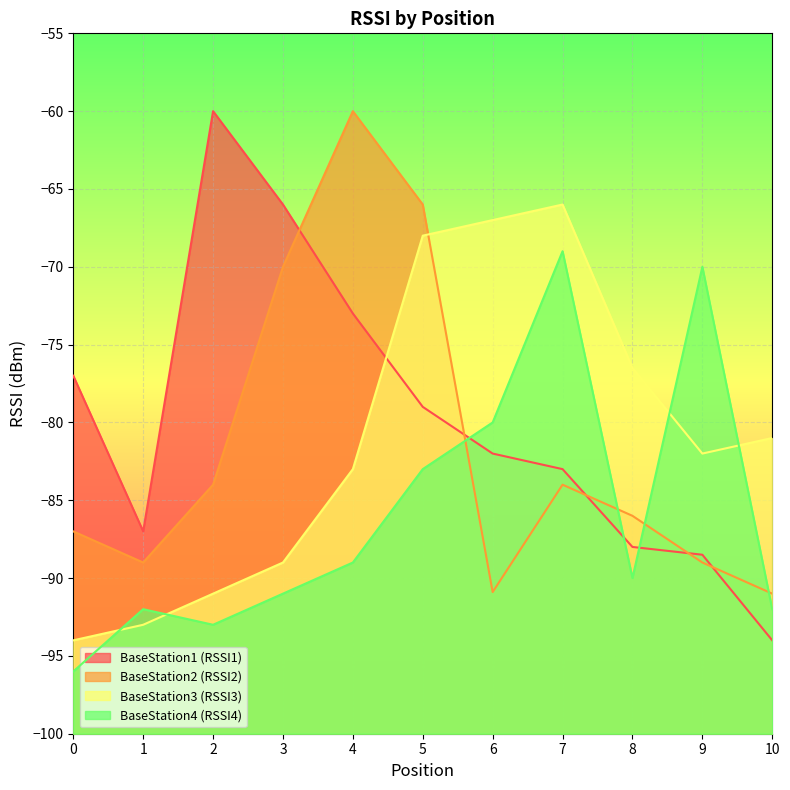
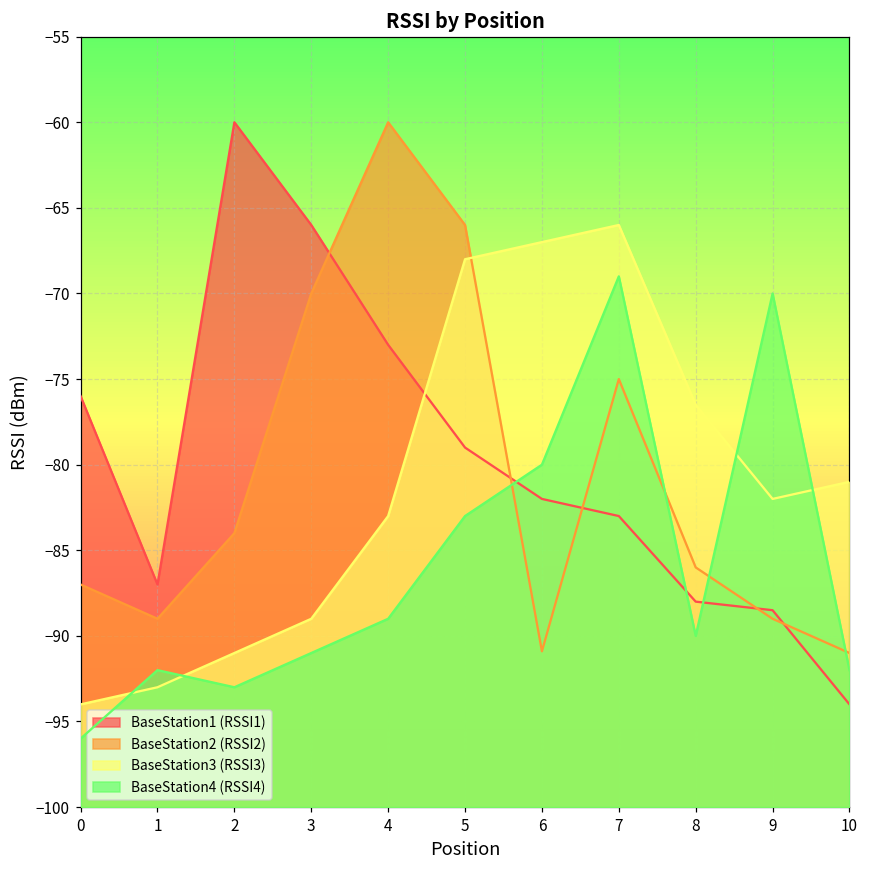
BaseStation1 (RSSI1), 0: -77 -> -76
BaseStation2 (RSSI2), 7: -84 -> -75
